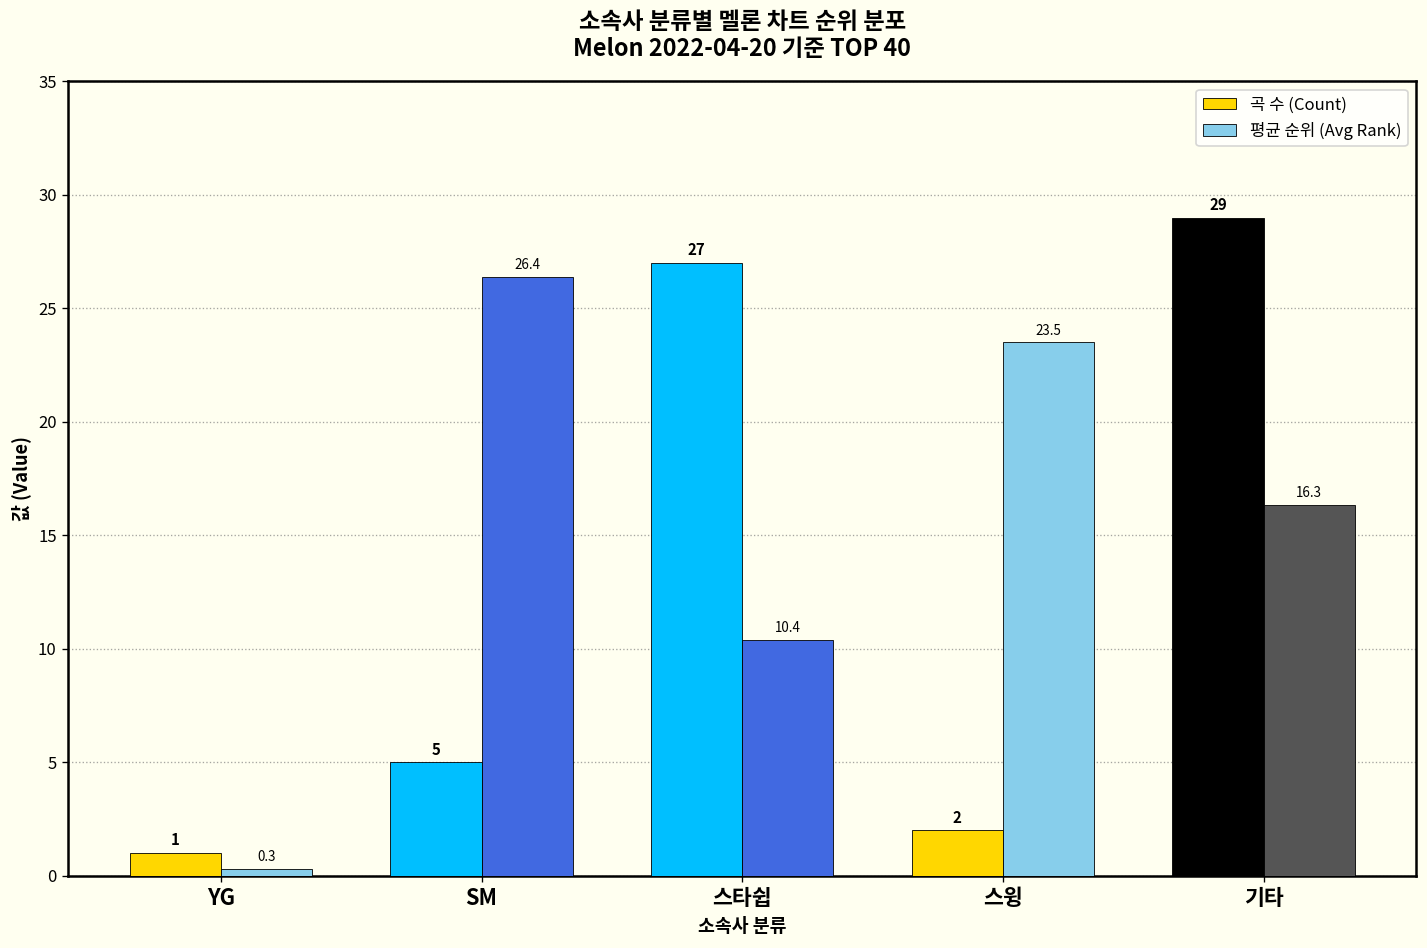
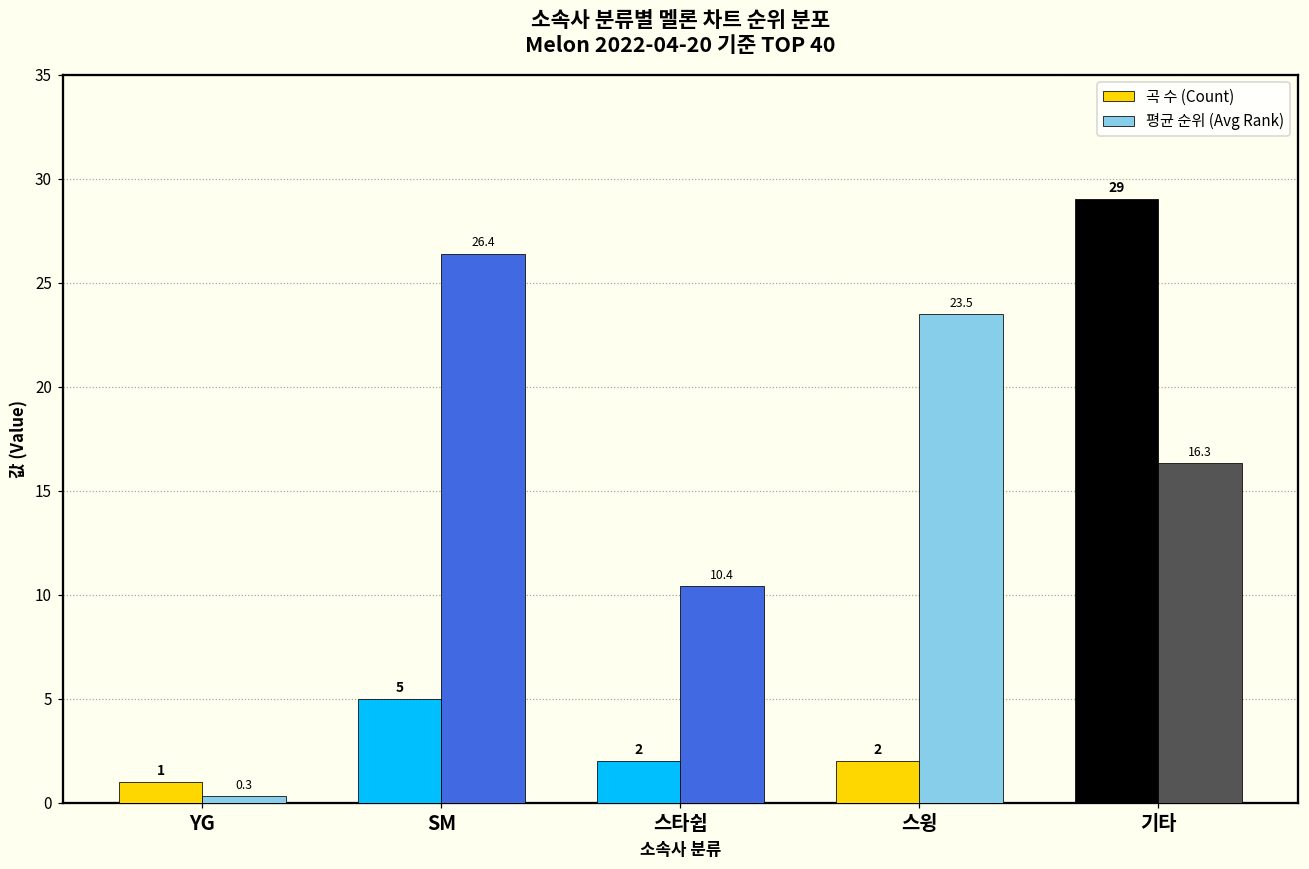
곡 수 (Count), 스타쉽: 27 -> 2
